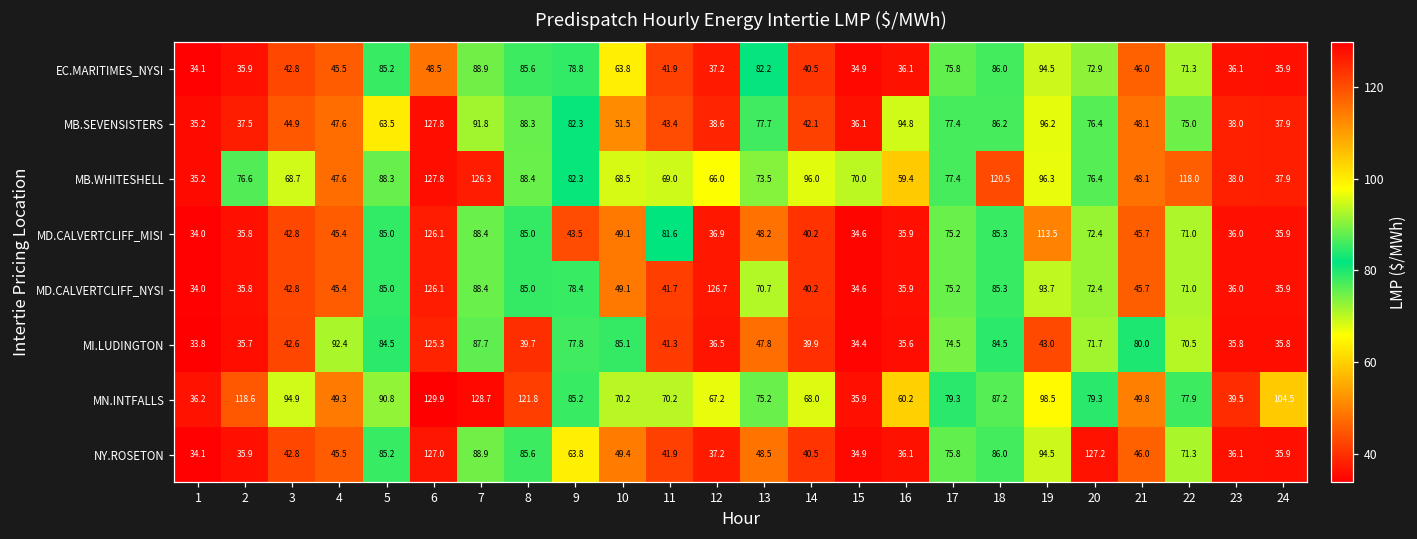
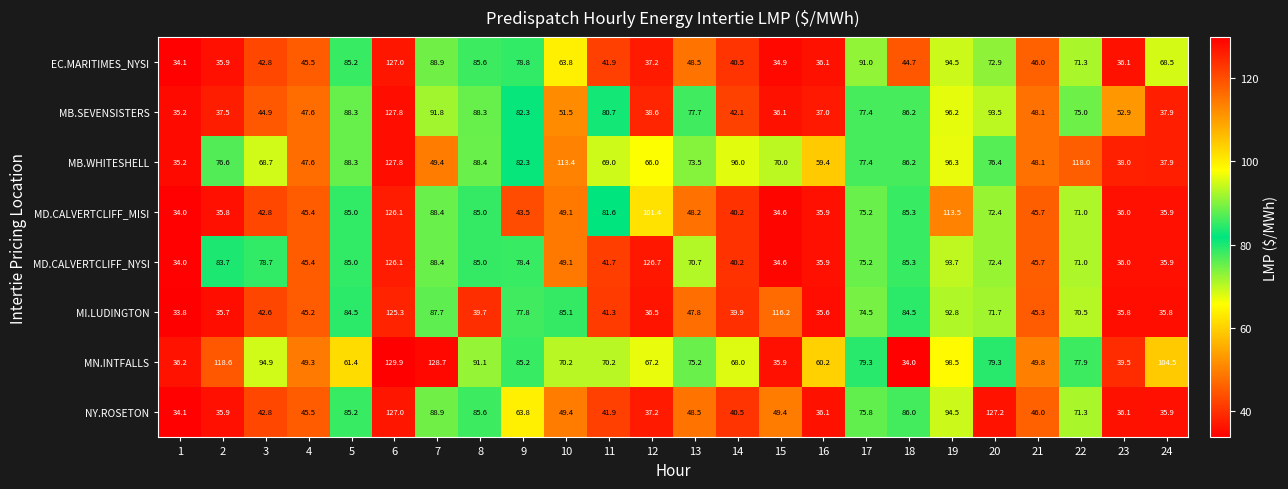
EC.MARITIMES_NYSI, 6: 48.5 -> 127.0
EC.MARITIMES_NYSI, 13: 82.2 -> 48.5
EC.MARITIMES_NYSI, 17: 75.8 -> 91.0
EC.MARITIMES_NYSI, 18: 86.0 -> 44.7
EC.MARITIMES_NYSI, 24: 35.9 -> 68.5
MB.SEVENSISTERS, 5: 63.5 -> 88.3
MB.SEVENSISTERS, 11: 43.4 -> 80.7
MB.SEVENSISTERS, 16: 94.8 -> 37.0
MB.SEVENSISTERS, 20: 76.4 -> 93.5
MB.SEVENSISTERS, 23: 38.0 -> 52.9
MB.WHITESHELL, 7: 126.3 -> 49.4
MB.WHITESHELL, 10: 68.5 -> 113.4
MB.WHITESHELL, 18: 120.5 -> 86.2
MD.CALVERTCLIFF_MISI, 12: 36.9 -> 101.4
MD.CALVERTCLIFF_NYSI, 2: 35.8 -> 83.7
MD.CALVERTCLIFF_NYSI, 3: 42.8 -> 78.7
MI.LUDINGTON, 4: 92.4 -> 45.2
MI.LUDINGTON, 15: 34.4 -> 116.2
MI.LUDINGTON, 19: 43.0 -> 92.8
MI.LUDINGTON, 21: 80.0 -> 45.3
MN.INTFALLS, 5: 90.8 -> 61.4
MN.INTFALLS, 8: 121.8 -> 91.1
MN.INTFALLS, 18: 87.2 -> 34.0
NY.ROSETON, 15: 34.9 -> 49.4
